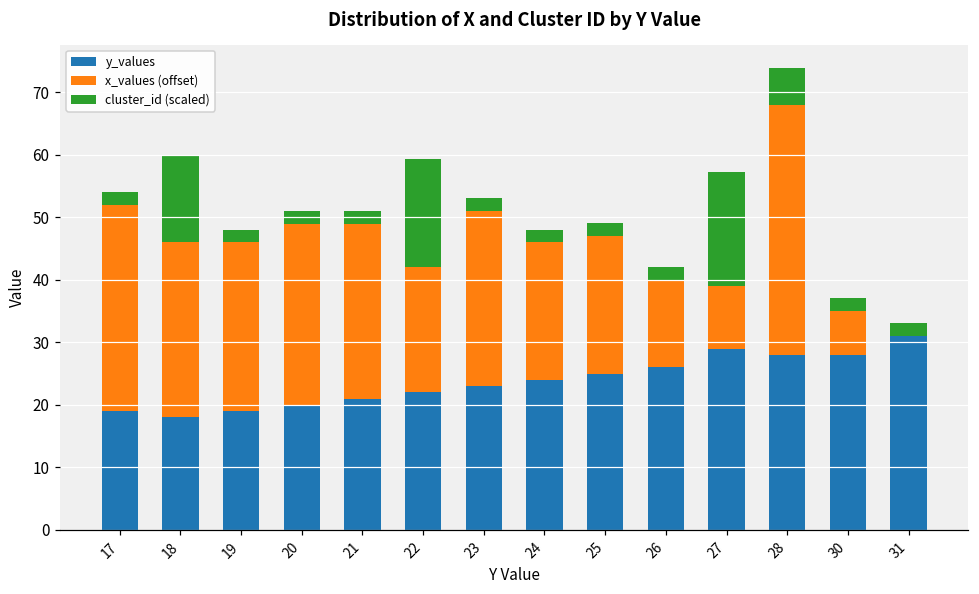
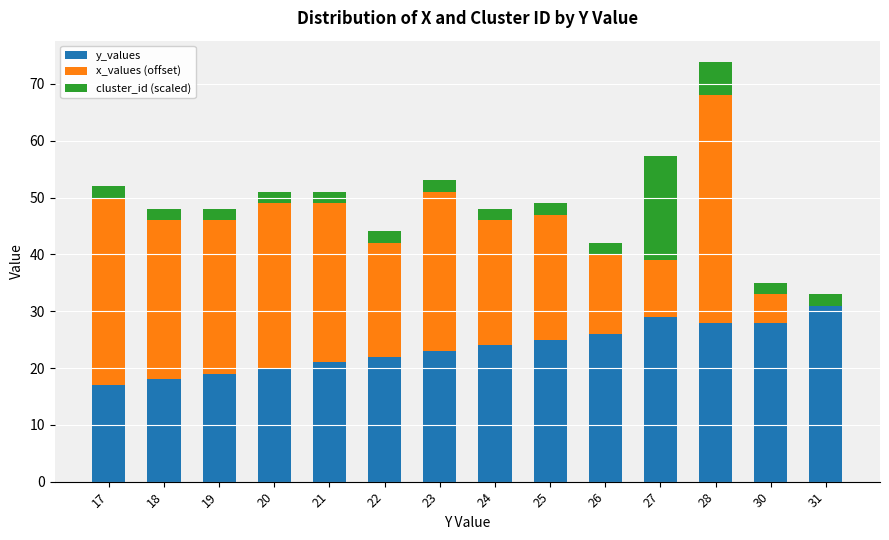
y_values, 17: 19 -> 17
cluster_id (scaled), 18: 14 -> 2
cluster_id (scaled), 22: 17 -> 2
x_values (offset), 30: 7 -> 5
